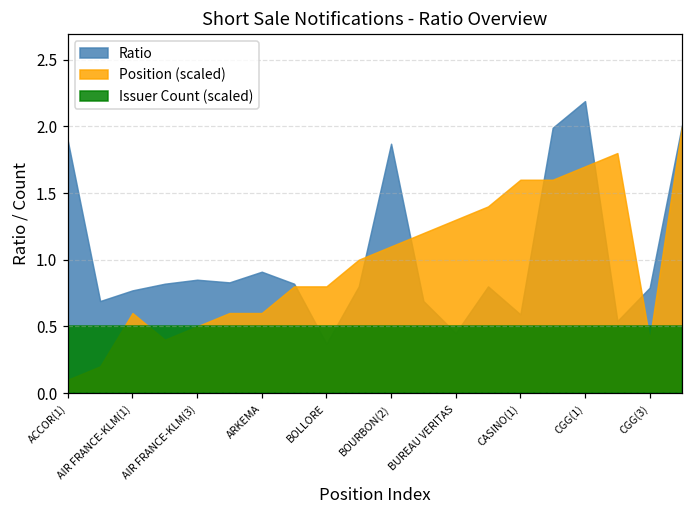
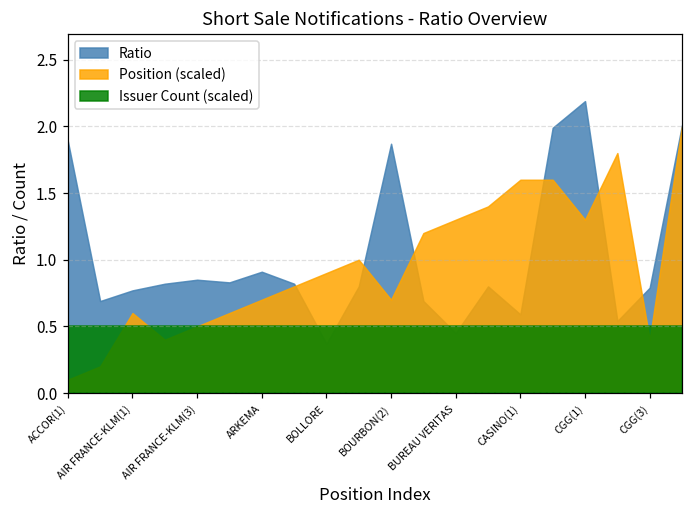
Position (scaled), ARKEMA: 0.60 -> 0.70
Position (scaled), BOLLORE: 0.80 -> 0.90
Position (scaled), BOURBON(2): 1.10 -> 0.70
Position (scaled), CGG(1): 1.70 -> 1.30
